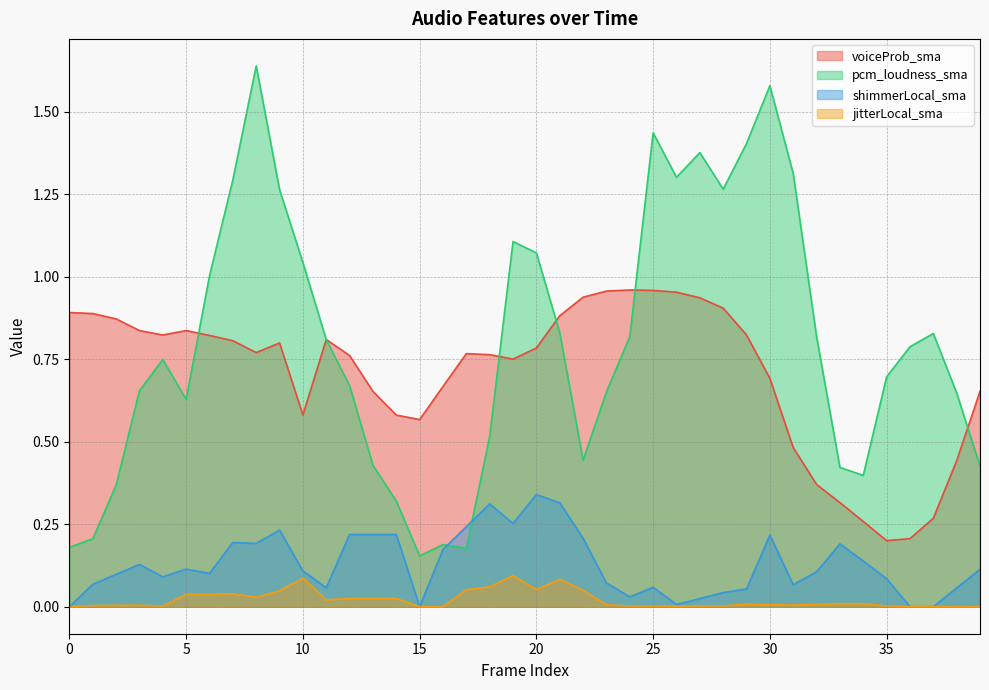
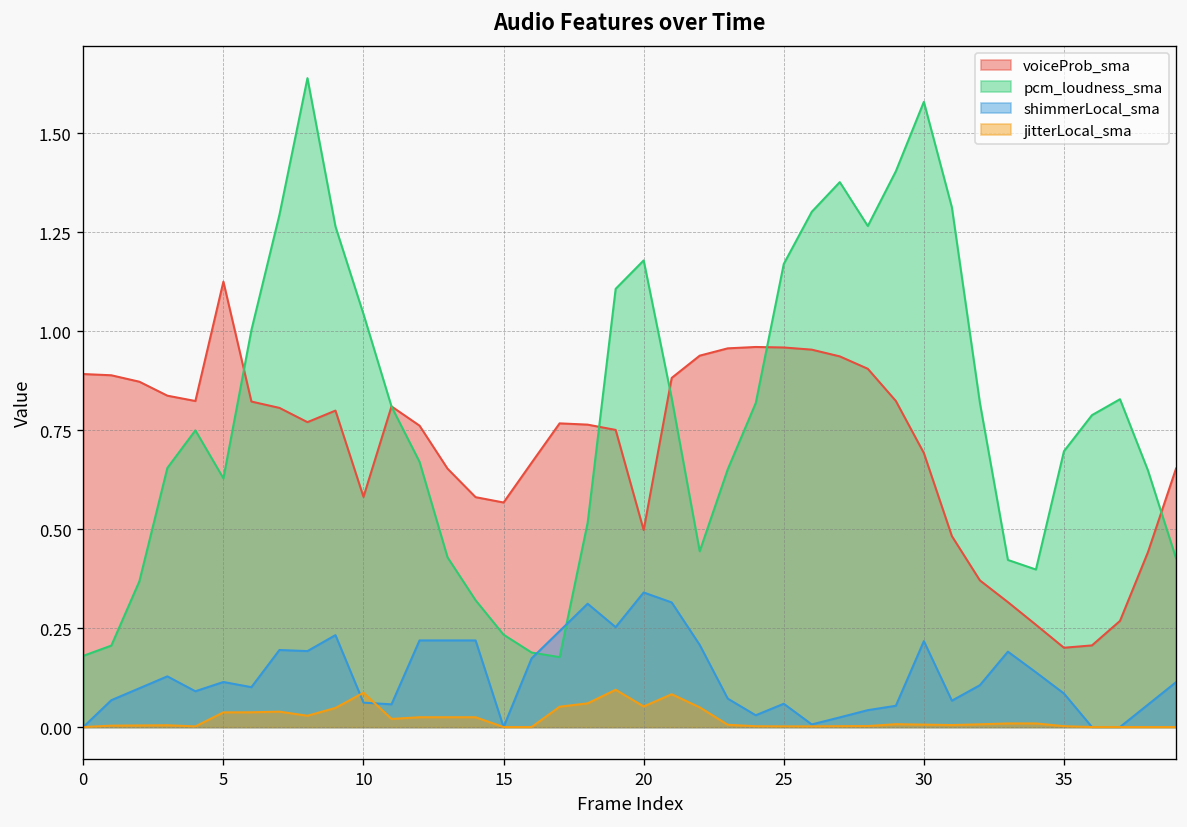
voiceProb_sma, 5: 0.84 -> 1.13
shimmerLocal_sma, 10: 0.11 -> 0.06
pcm_loudness_sma, 15: 0.15 -> 0.23
voiceProb_sma, 20: 0.78 -> 0.50
pcm_loudness_sma, 20: 1.07 -> 1.18
pcm_loudness_sma, 25: 1.44 -> 1.17
